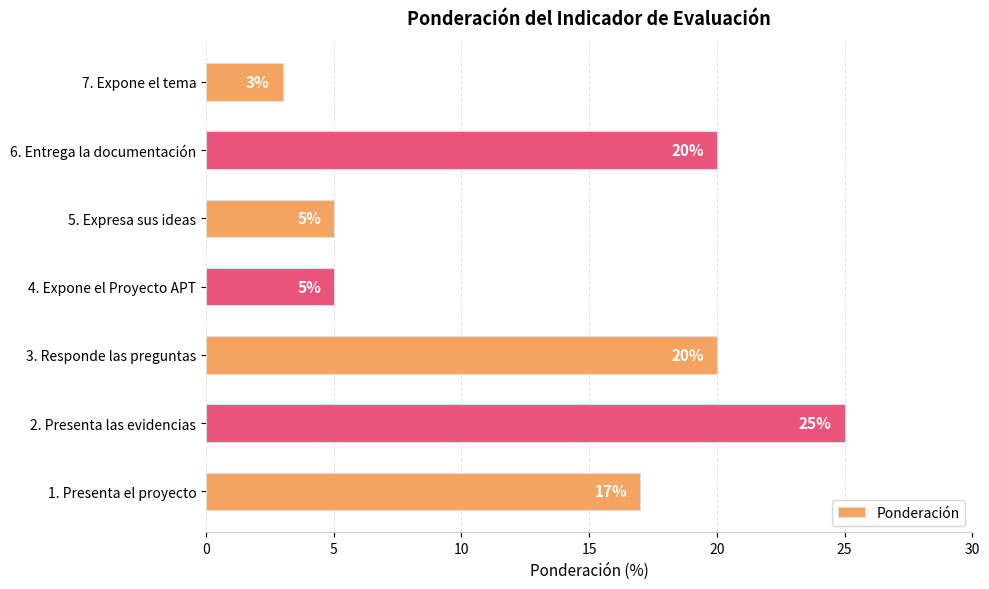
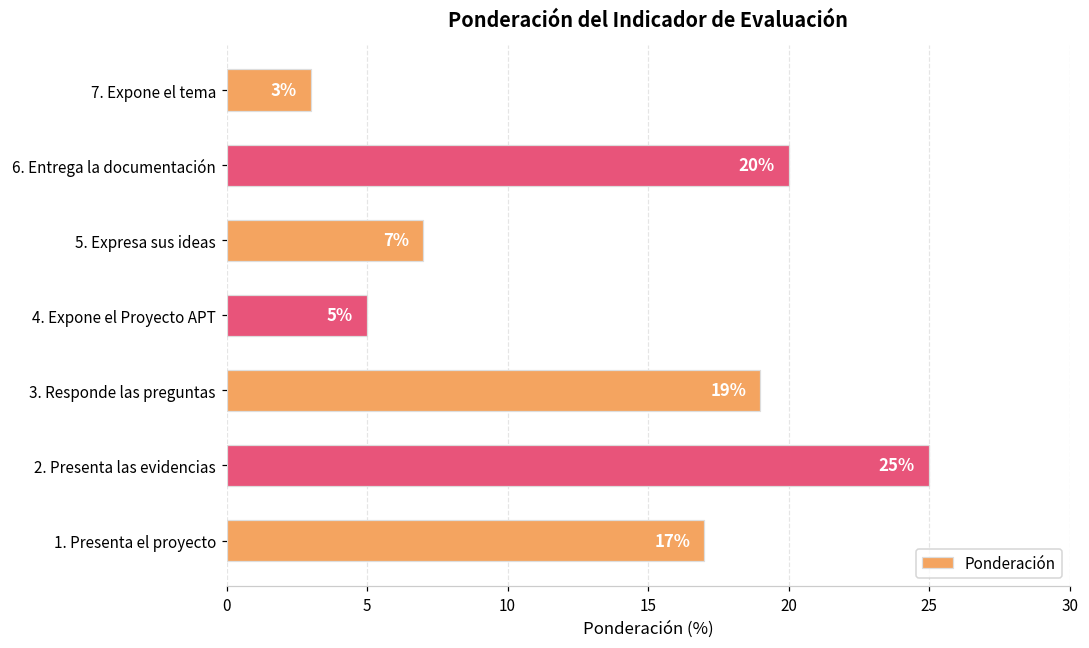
5. Expresa sus ideas: 5% -> 7%
3. Responde las preguntas: 20% -> 19%
